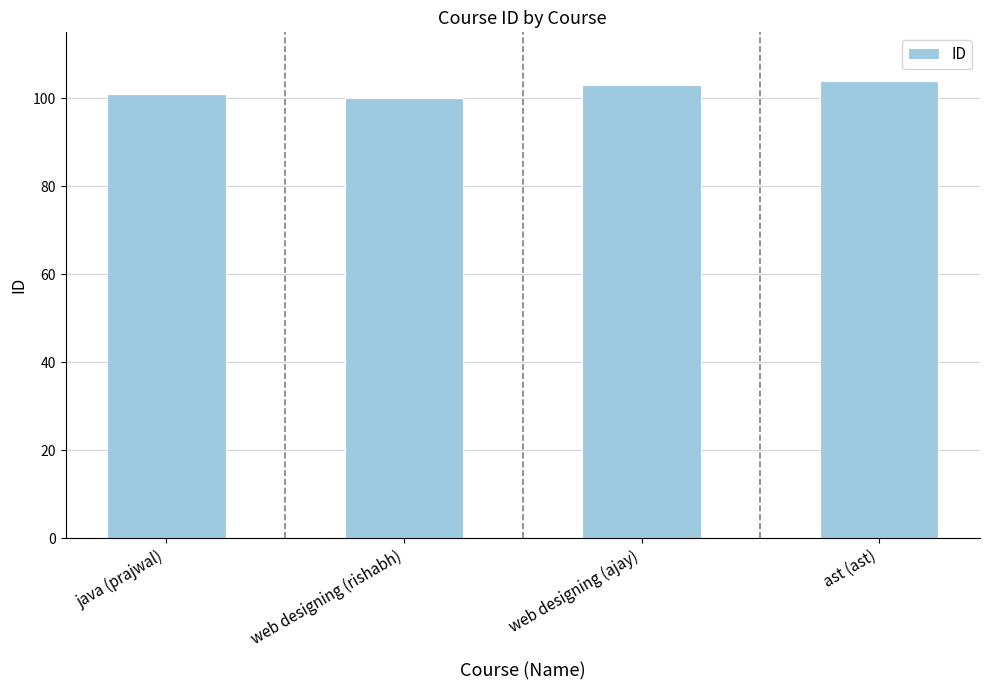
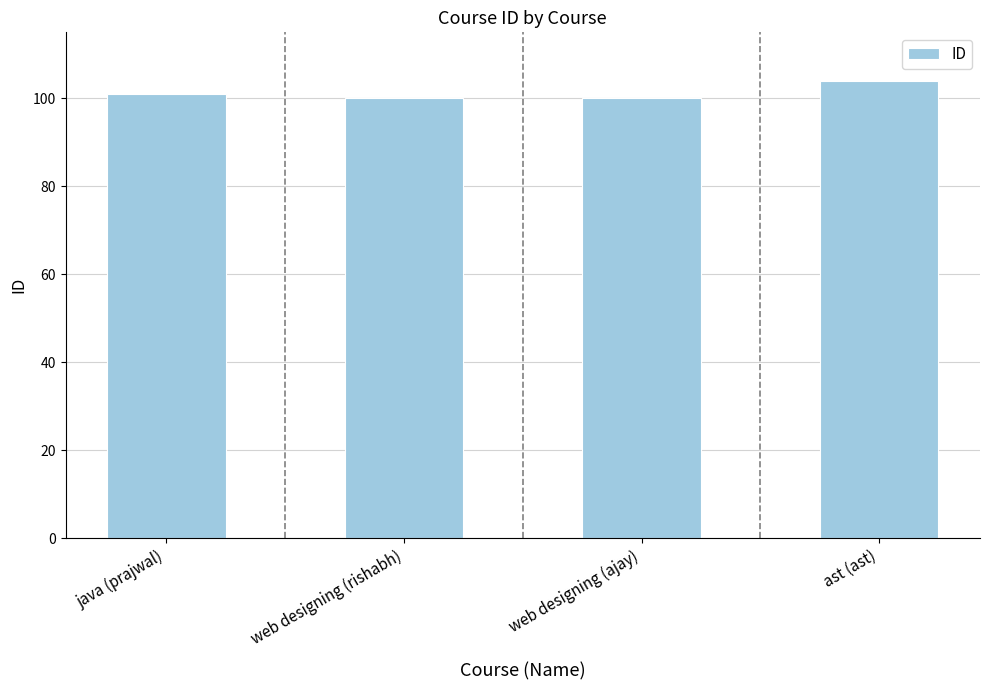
web designing (ajay): 103 -> 100
